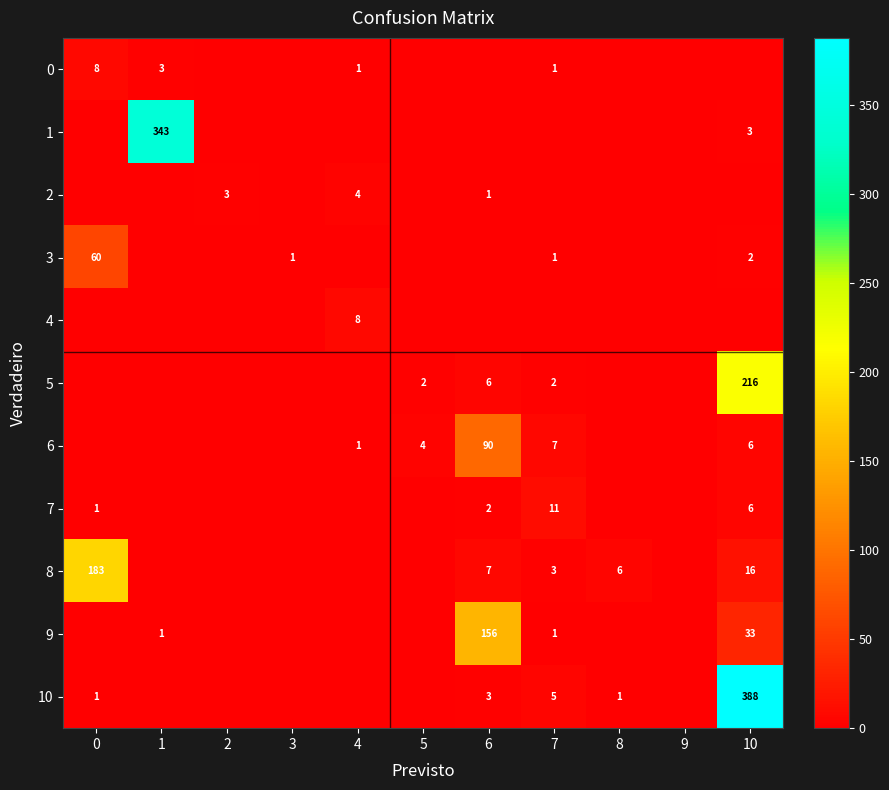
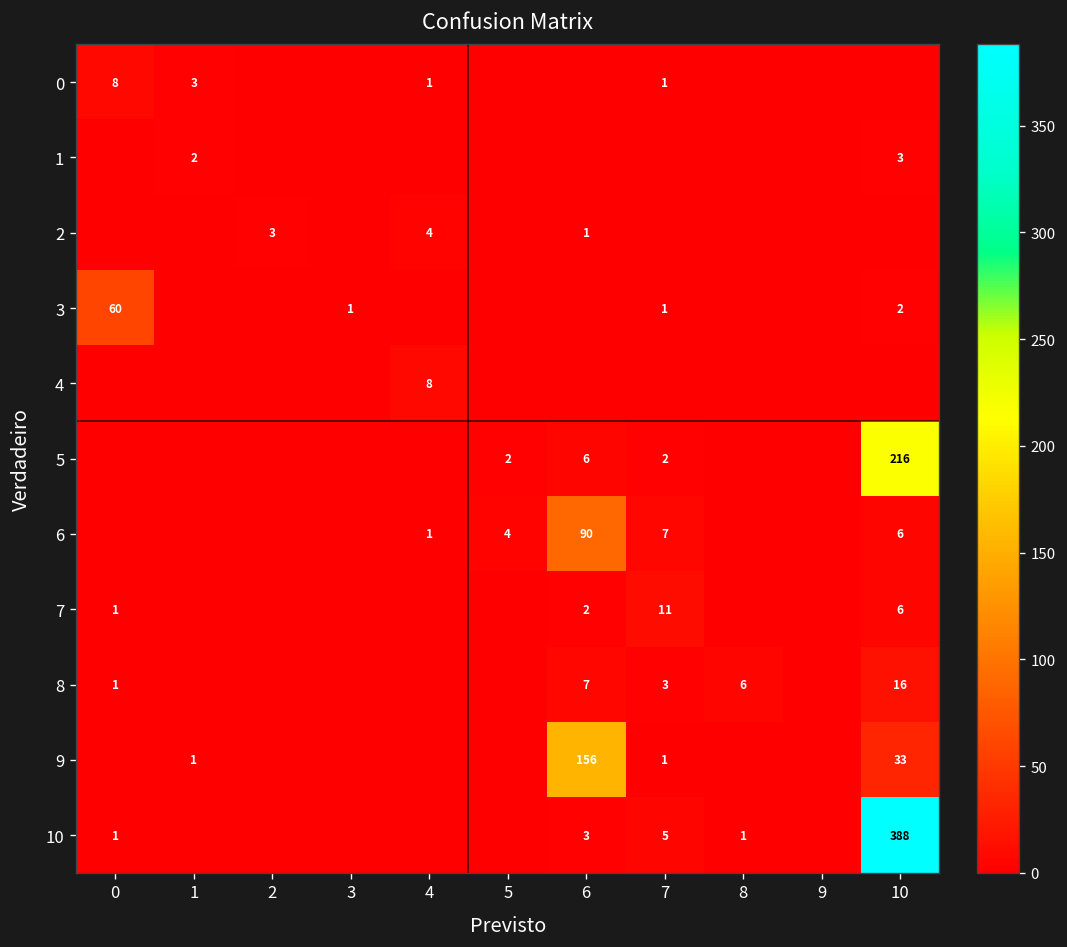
1, 1: 343 -> 2
8, 0: 183 -> 1
